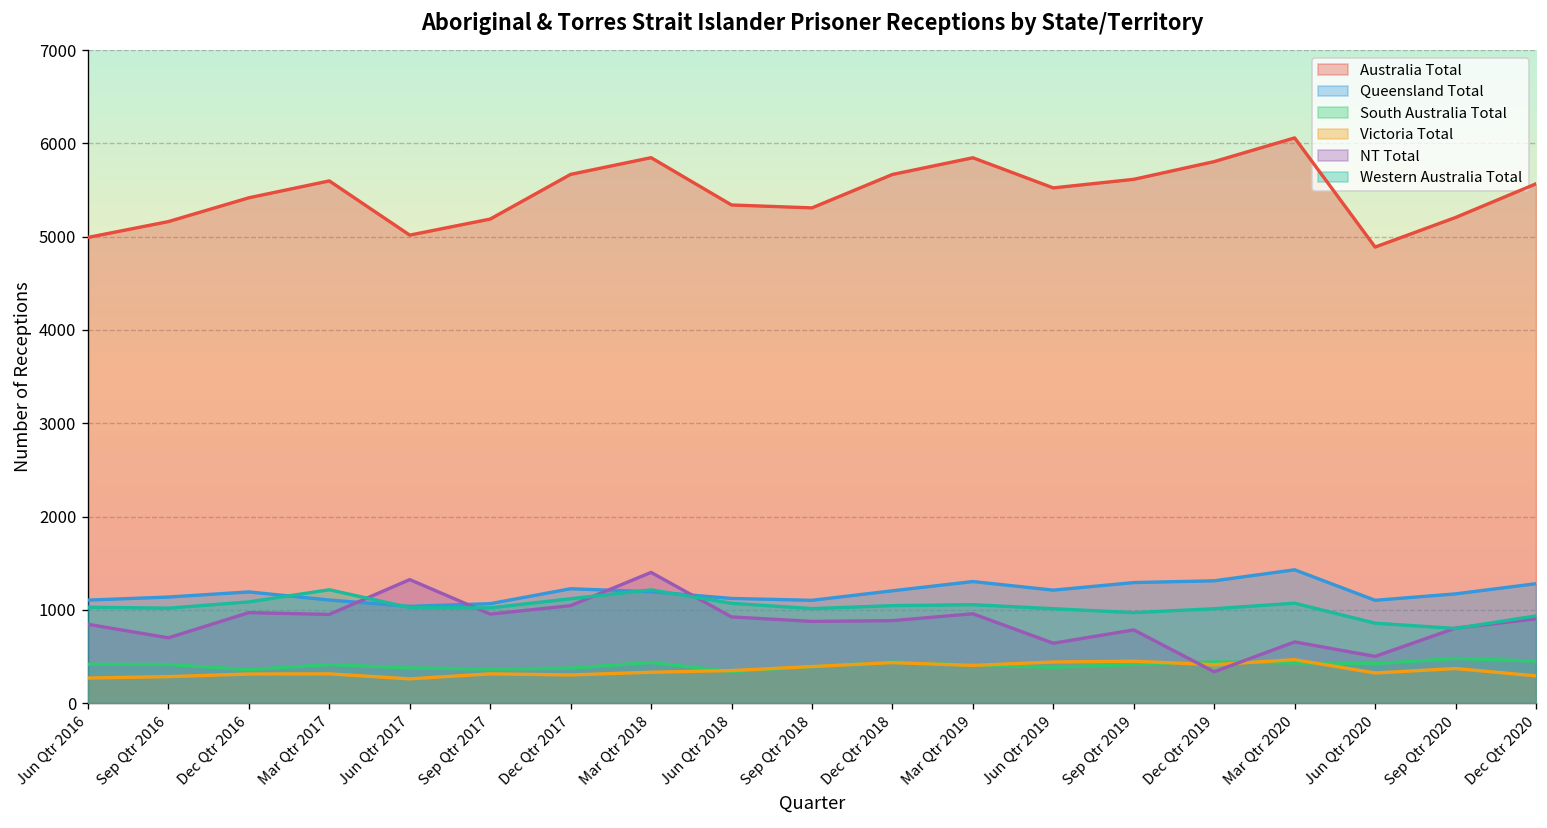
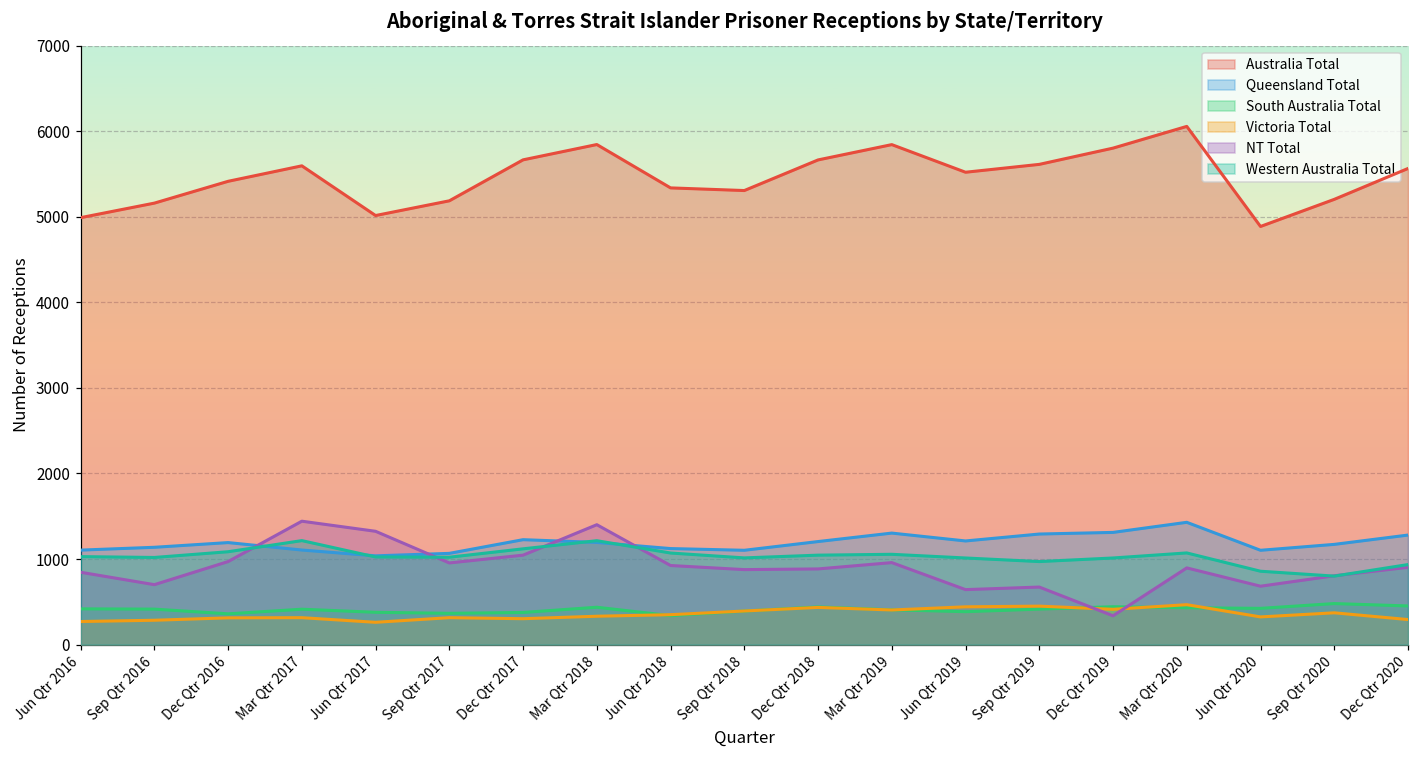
NT Total, Mar Qtr 2017: 1000 -> 1400
NT Total, Sep Qtr 2019: 800 -> 700
NT Total, Mar Qtr 2020: 700 -> 900
NT Total, Jun Qtr 2020: 500 -> 700
